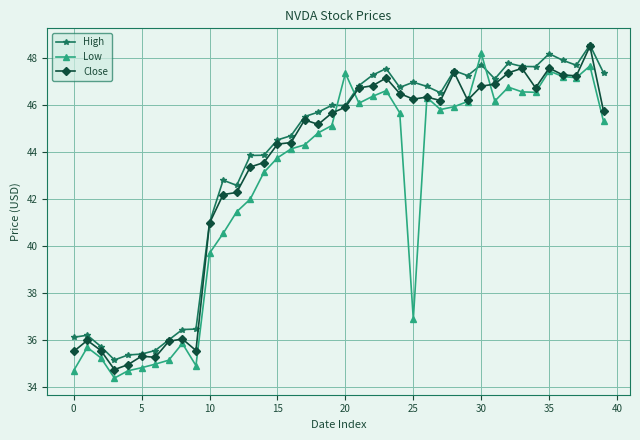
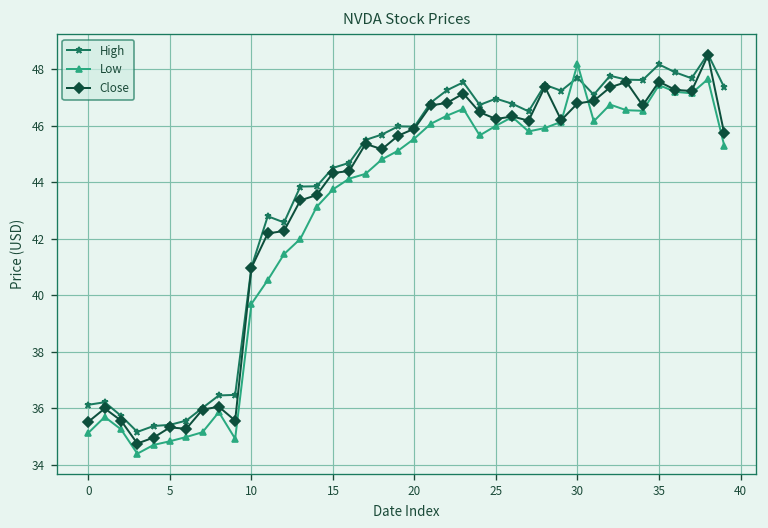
Low, 0: 34.7 -> 35.1
Low, 20: 47.3 -> 45.5
Low, 25: 36.9 -> 46.0
